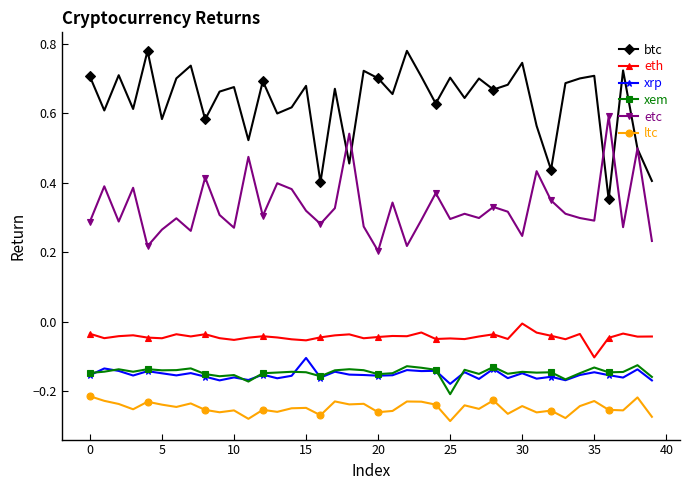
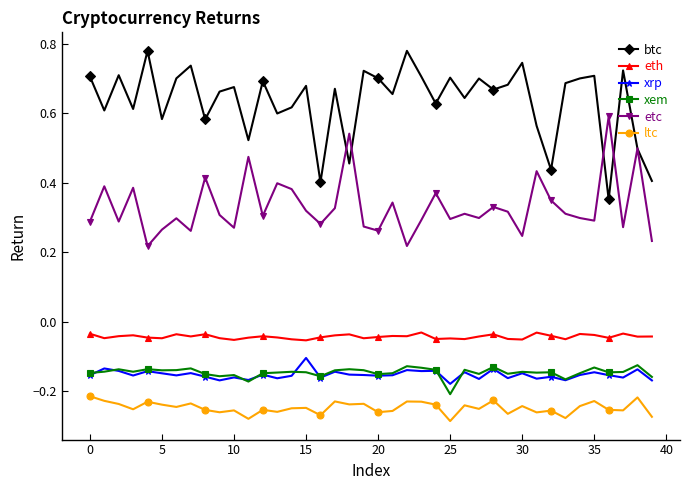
etc, 20: 0.20 -> 0.26
eth, 30: 0.00 -> -0.05
eth, 35: -0.10 -> -0.04
